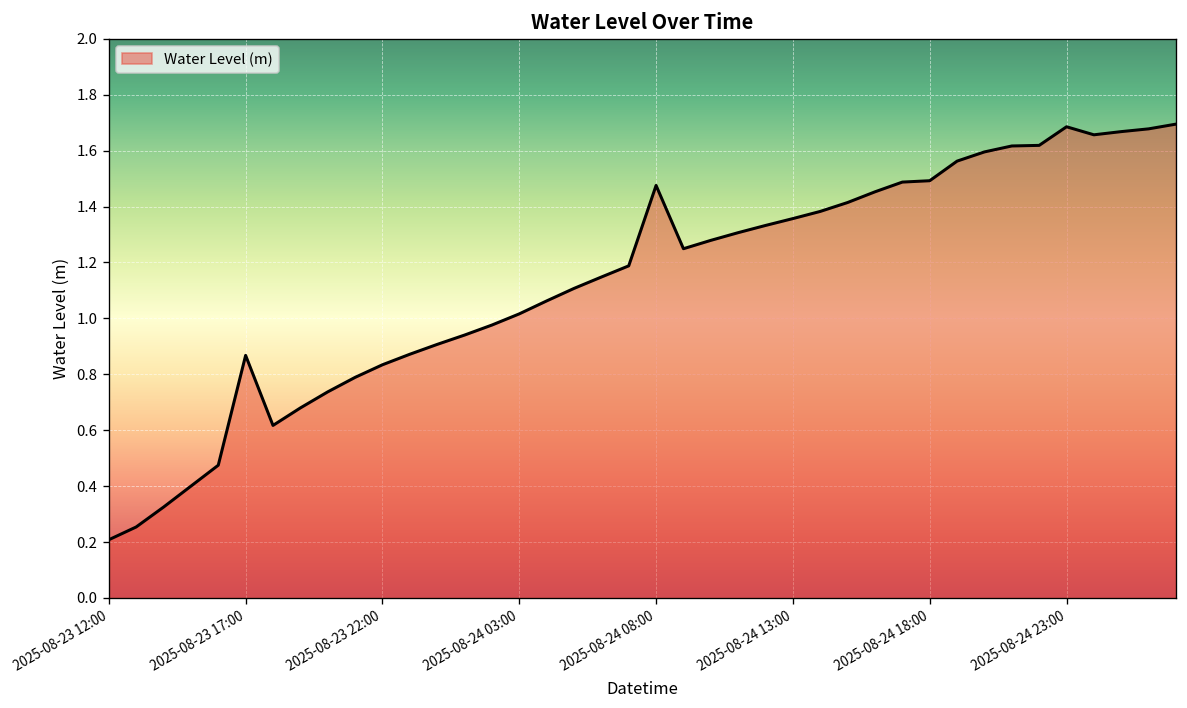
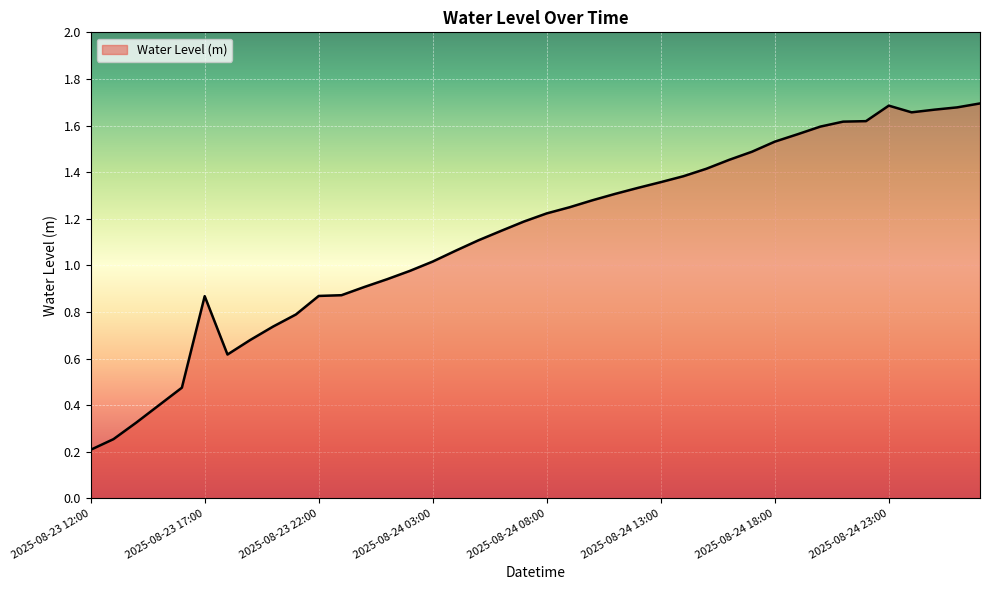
2025-08-23 22:00: 0.83 -> 0.87
2025-08-24 08:00: 1.48 -> 1.22
2025-08-24 18:00: 1.49 -> 1.53
